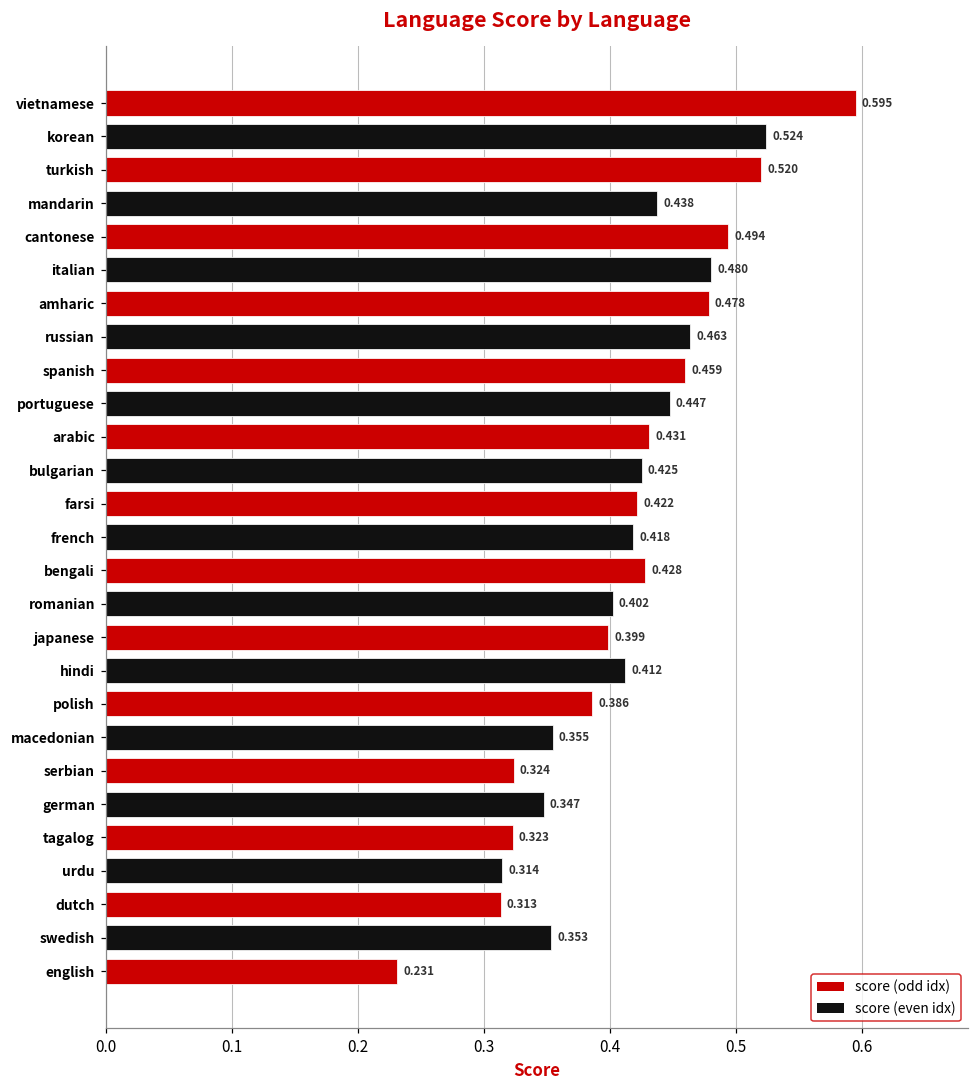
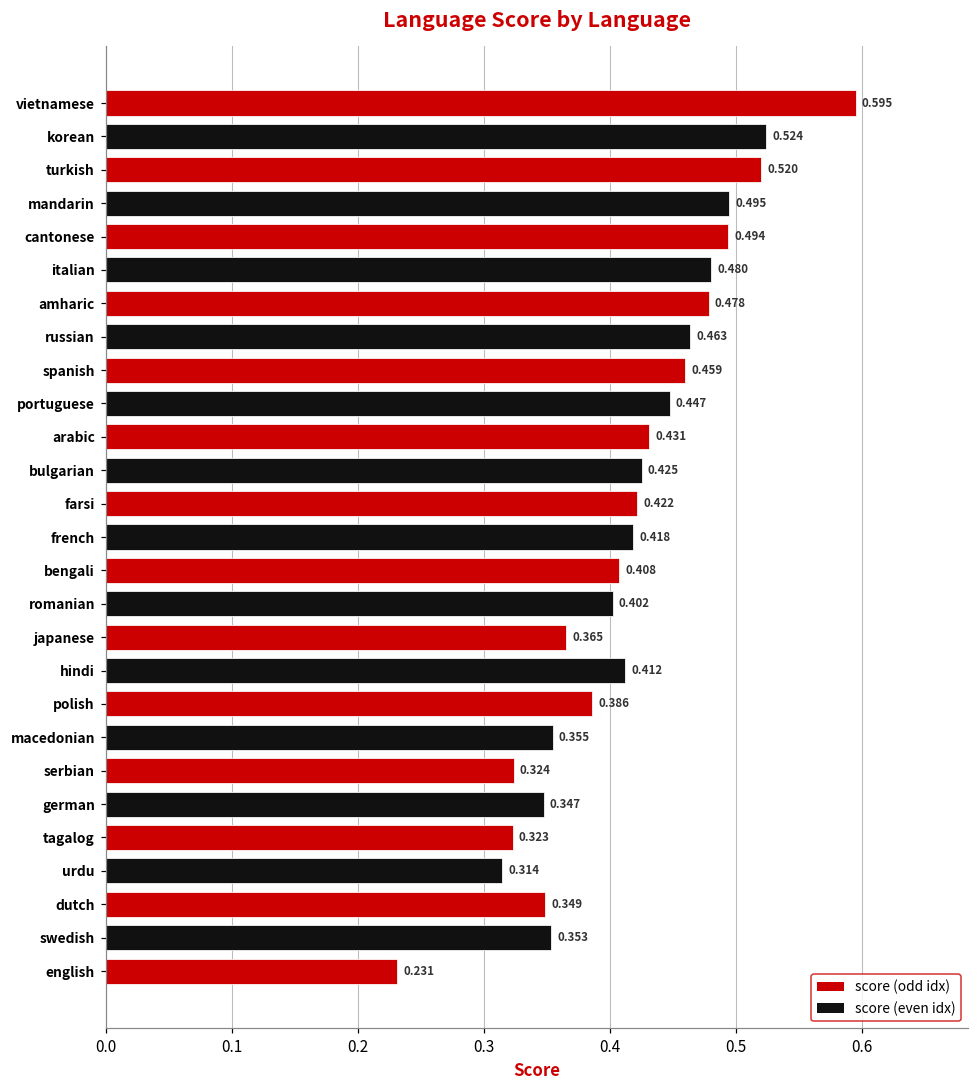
mandarin: 0.438 -> 0.495
bengali: 0.428 -> 0.408
japanese: 0.399 -> 0.365
dutch: 0.313 -> 0.349
